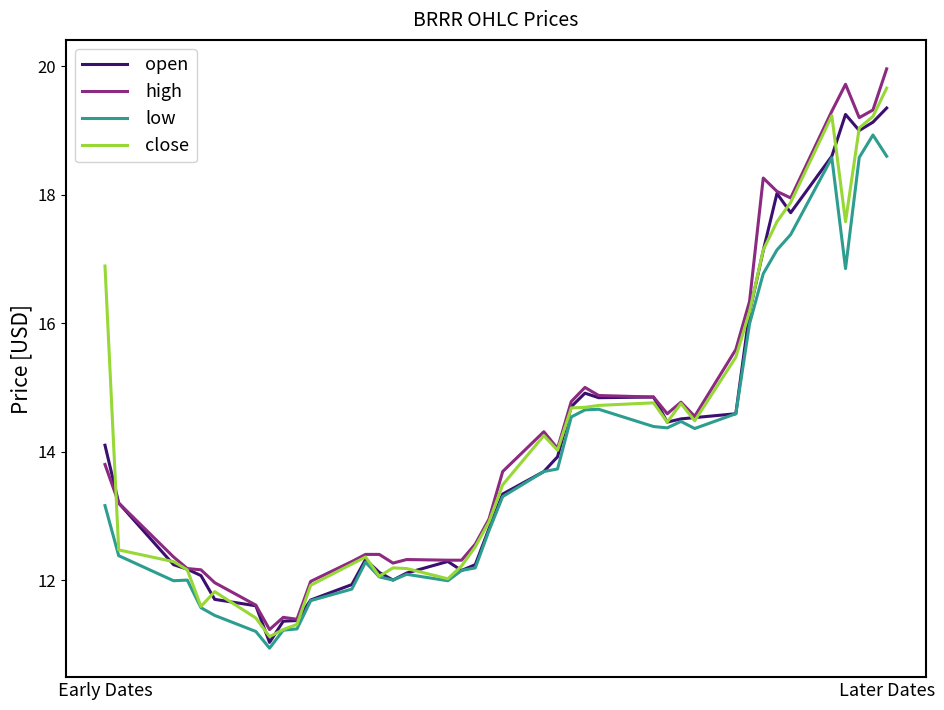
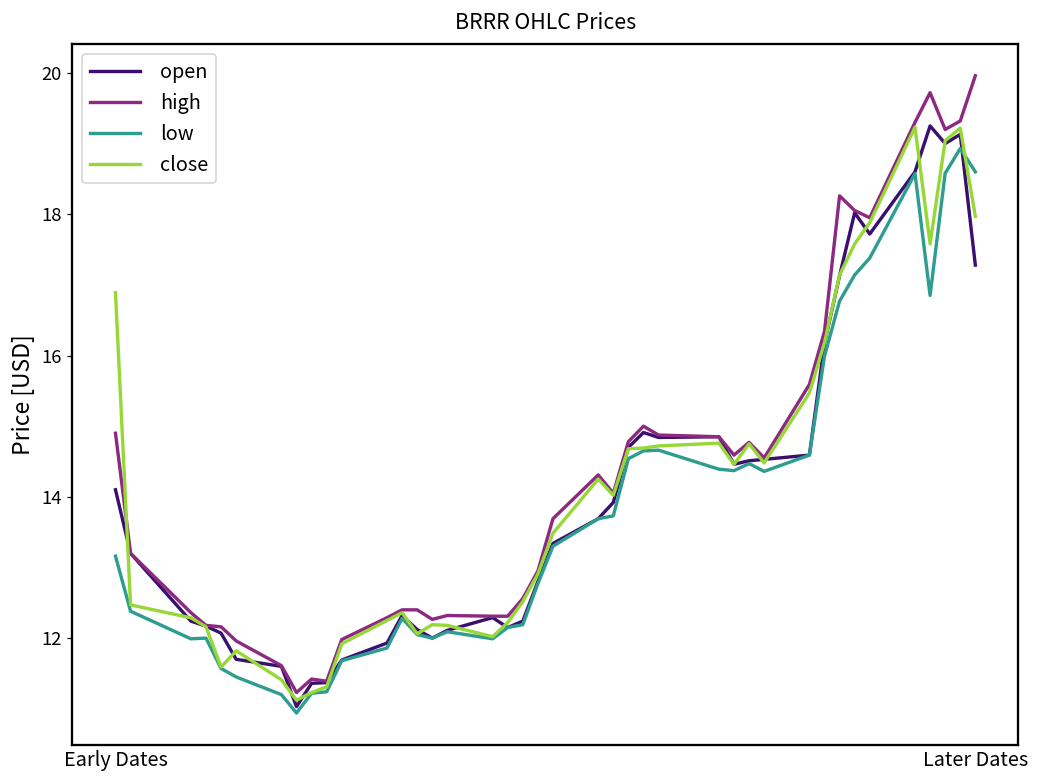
high, Early Dates: 13.8 -> 14.9
open, Later Dates: 19.4 -> 17.3
close, Later Dates: 19.7 -> 18.0
